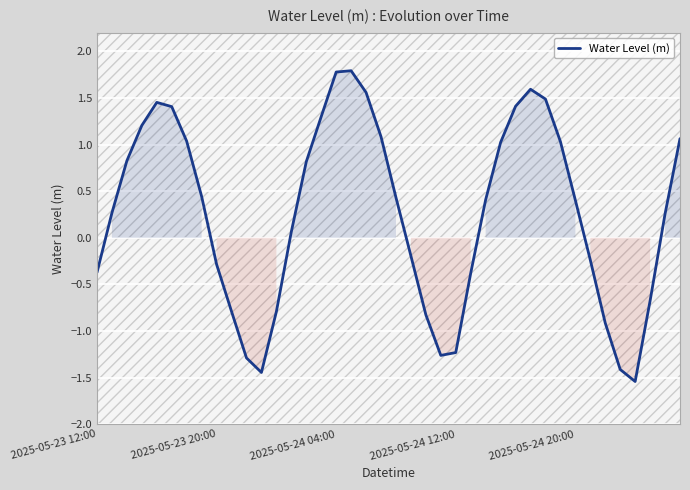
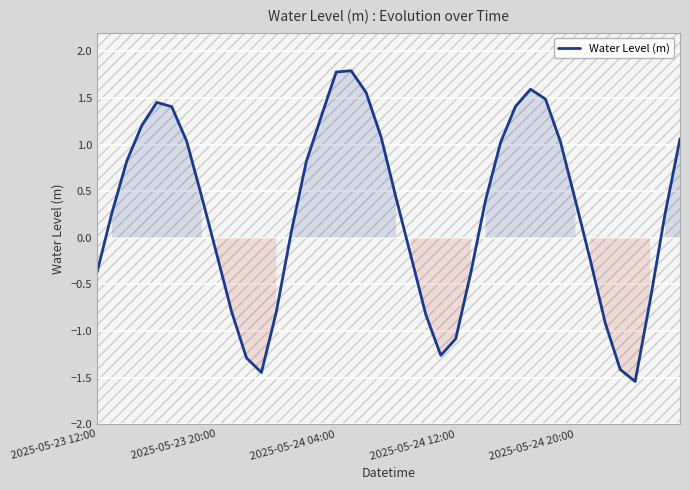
2025-05-23 20:00: -0.3 -> -0.2
2025-05-24 12:00: -1.2 -> -1.1
